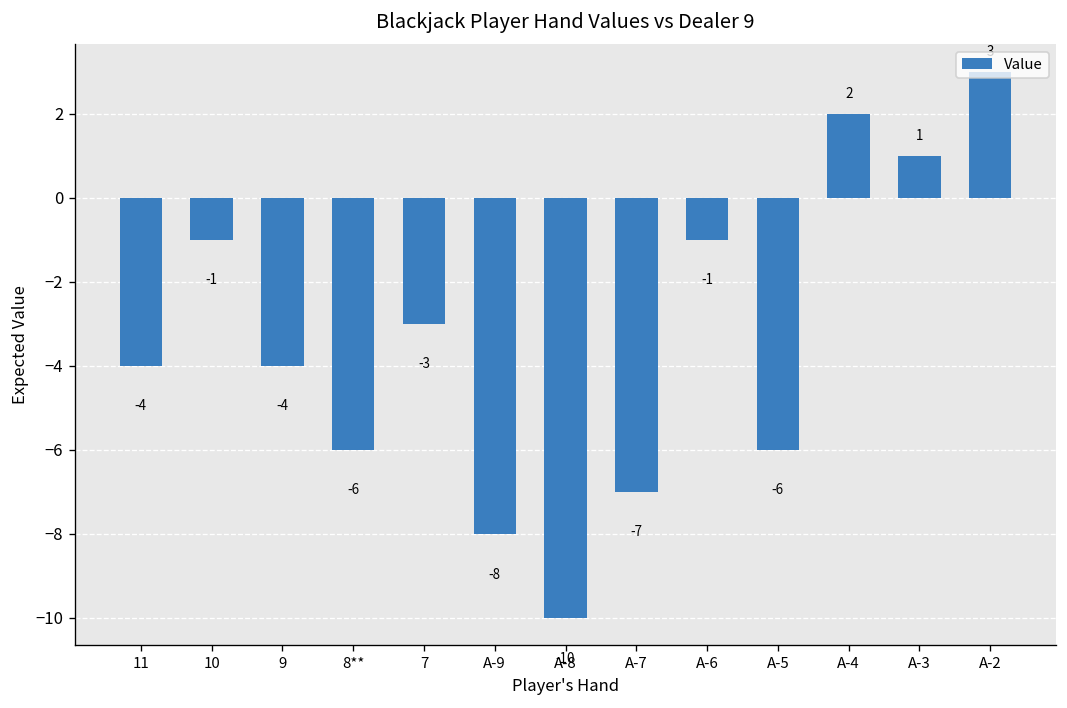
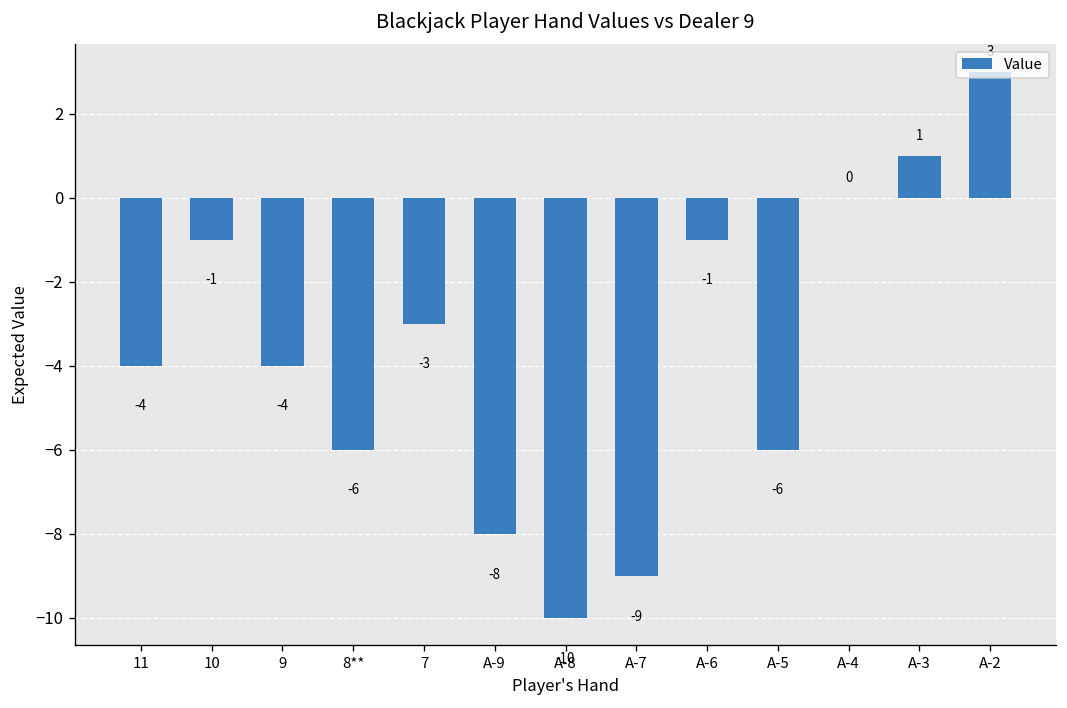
A-7: -7 -> -9
A-4: 2 -> 0
